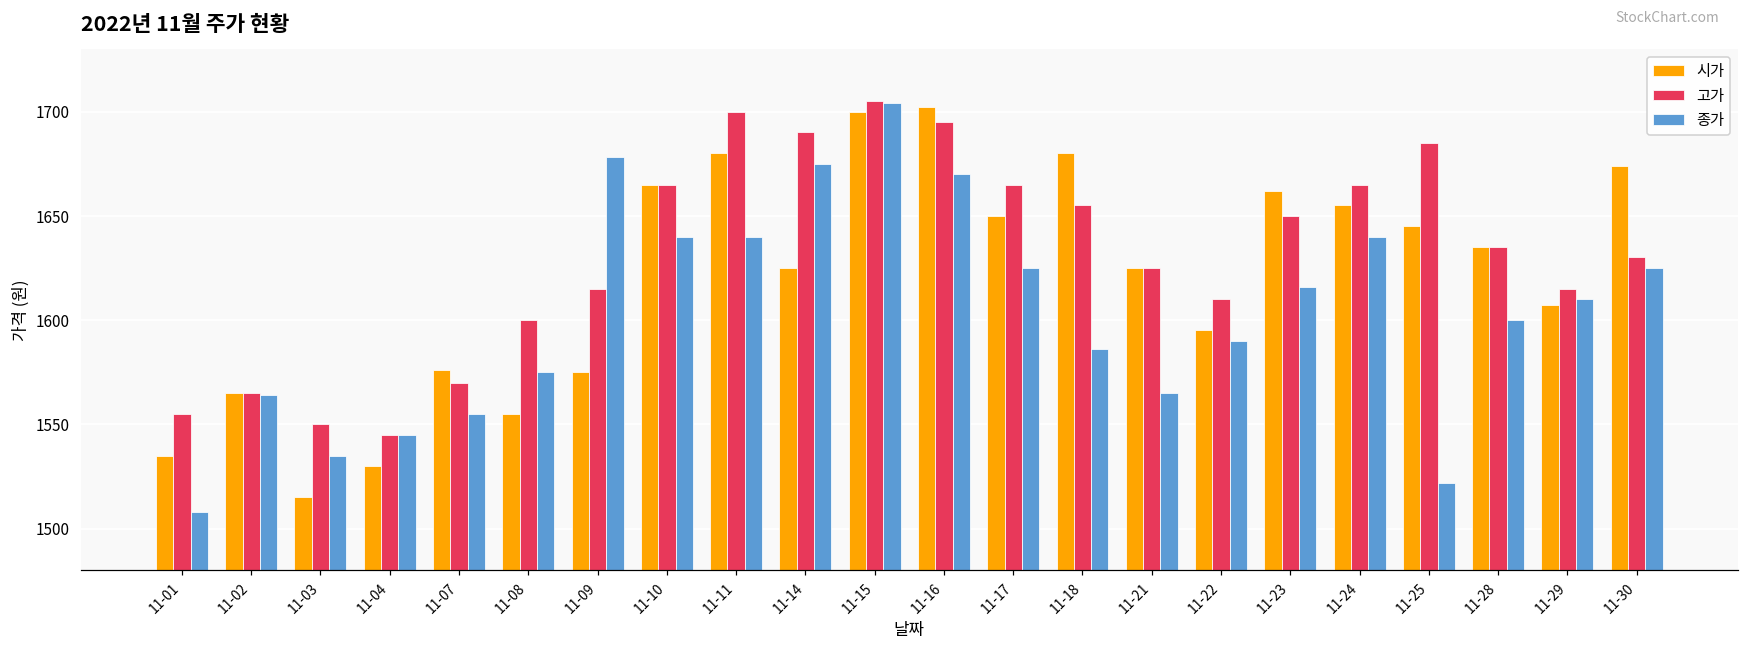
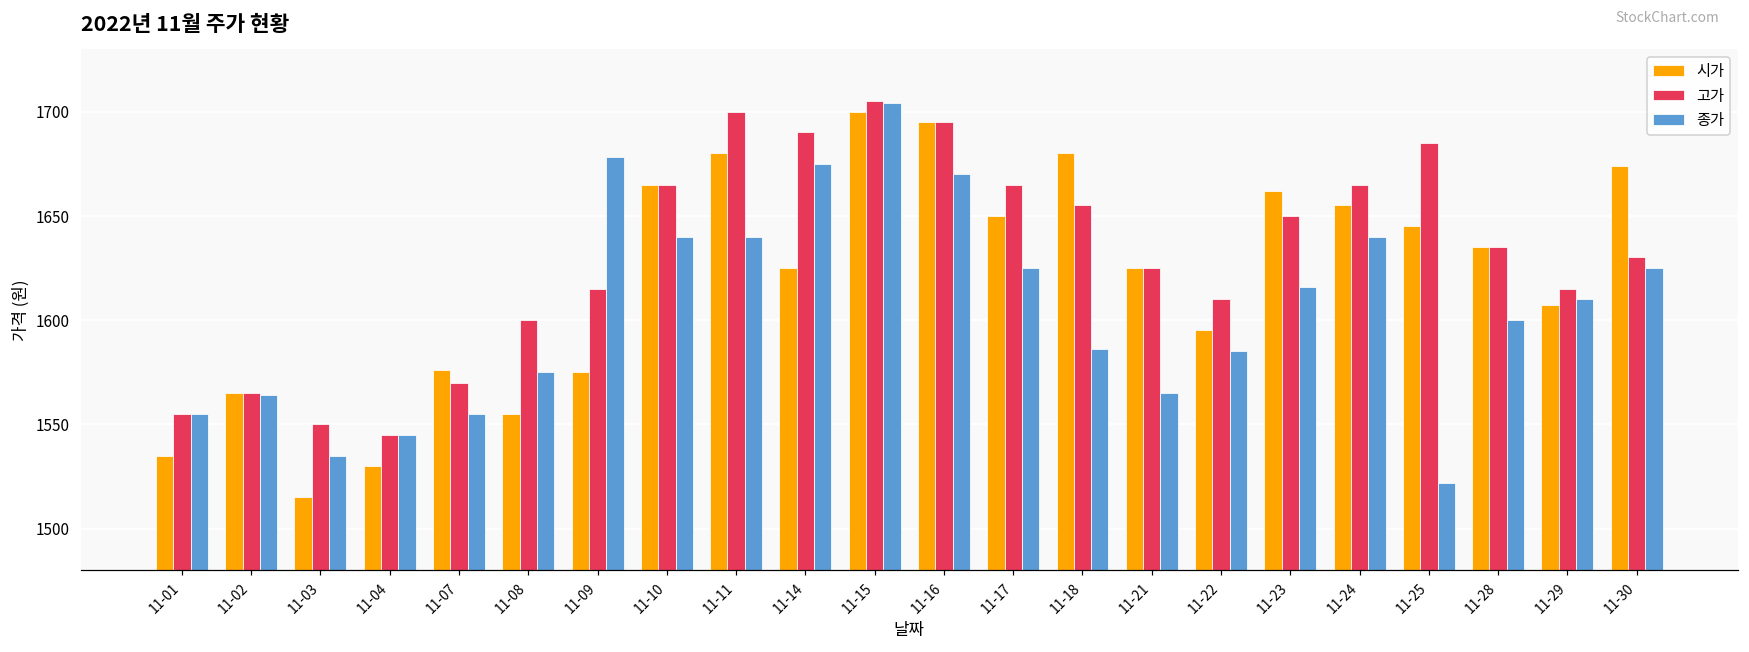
종가, 11-01: 1508 -> 1555
시가, 11-16: 1702 -> 1695
종가, 11-22: 1590 -> 1585
